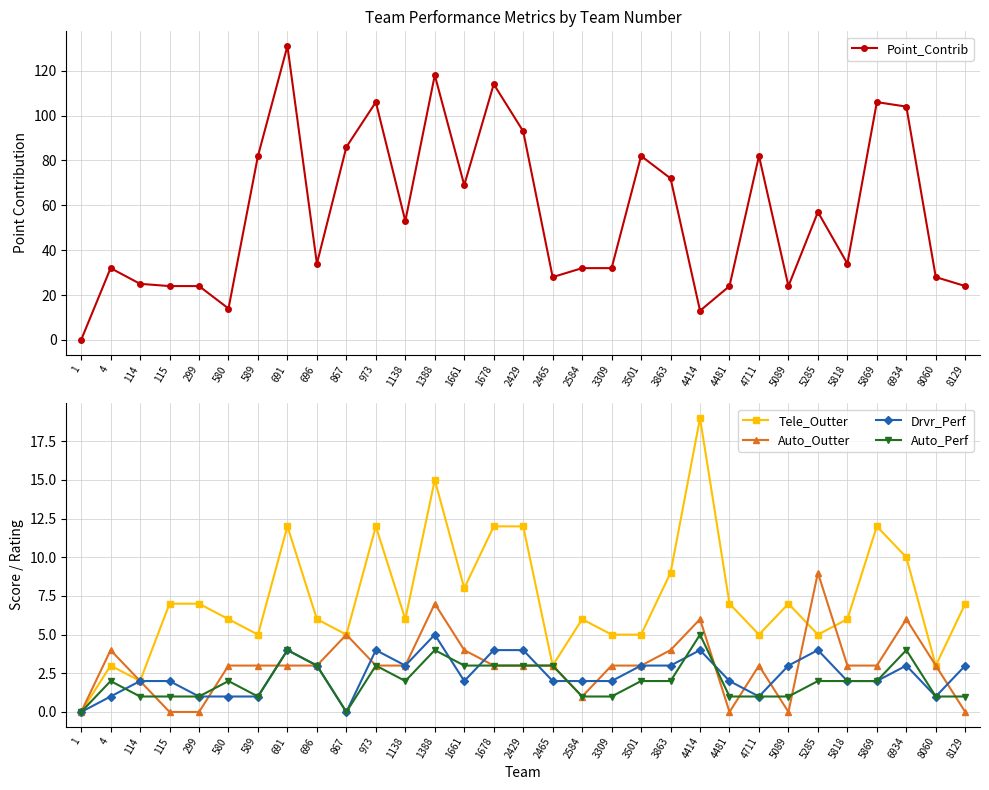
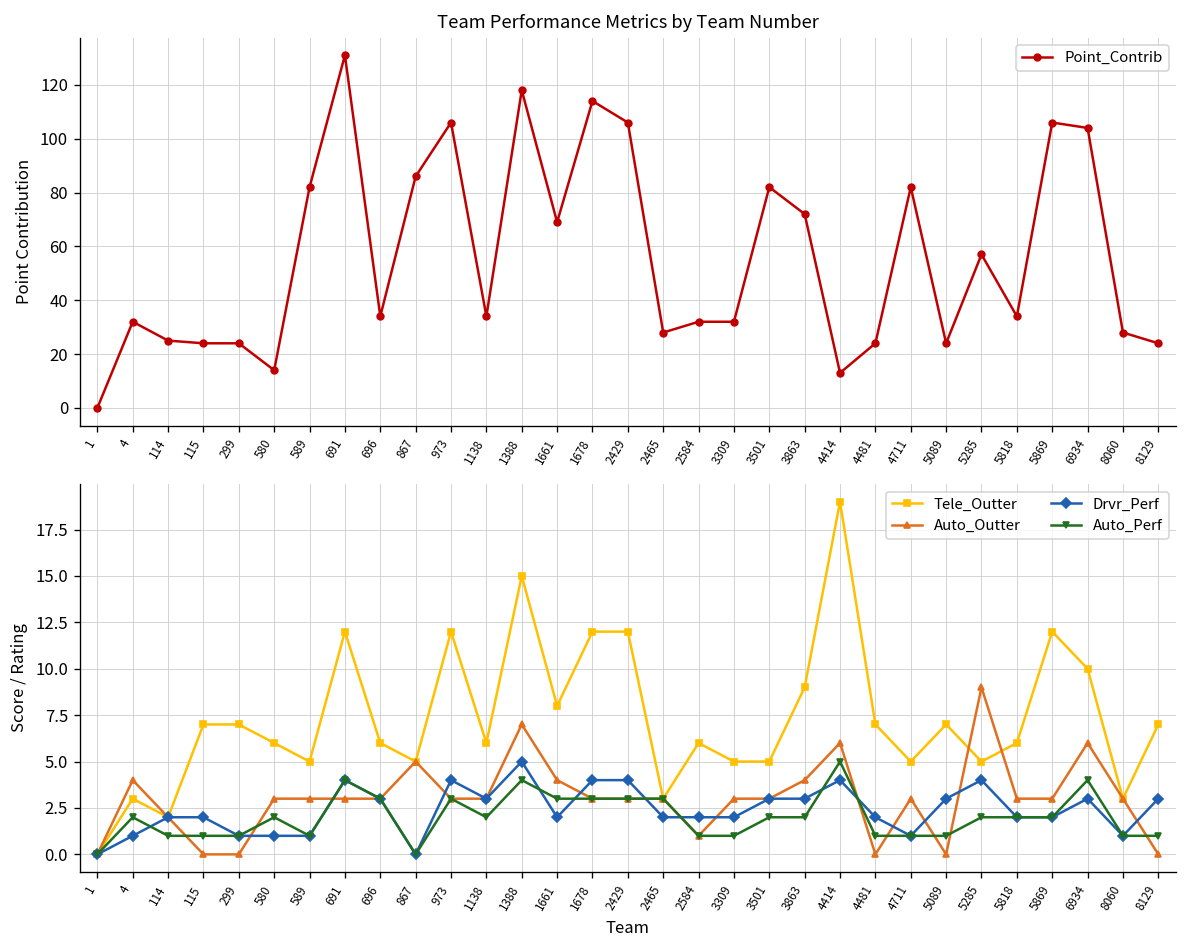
Team Performance Metrics by Team Number, 1138: 53 -> 34
Team Performance Metrics by Team Number, 2429: 93 -> 106
